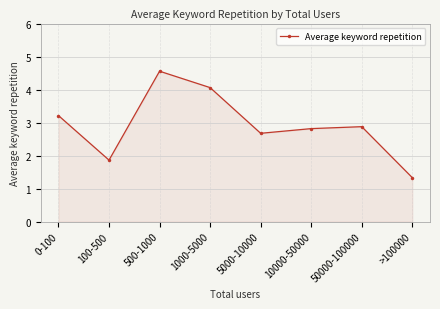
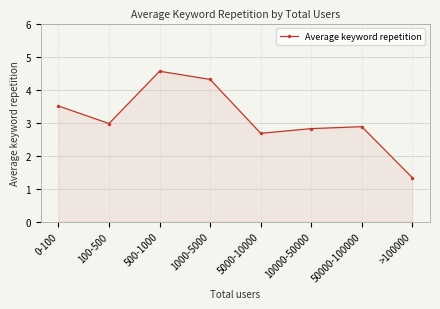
0-100: 3.2 -> 3.5
100-500: 1.9 -> 3.0
1000-5000: 4.1 -> 4.3
